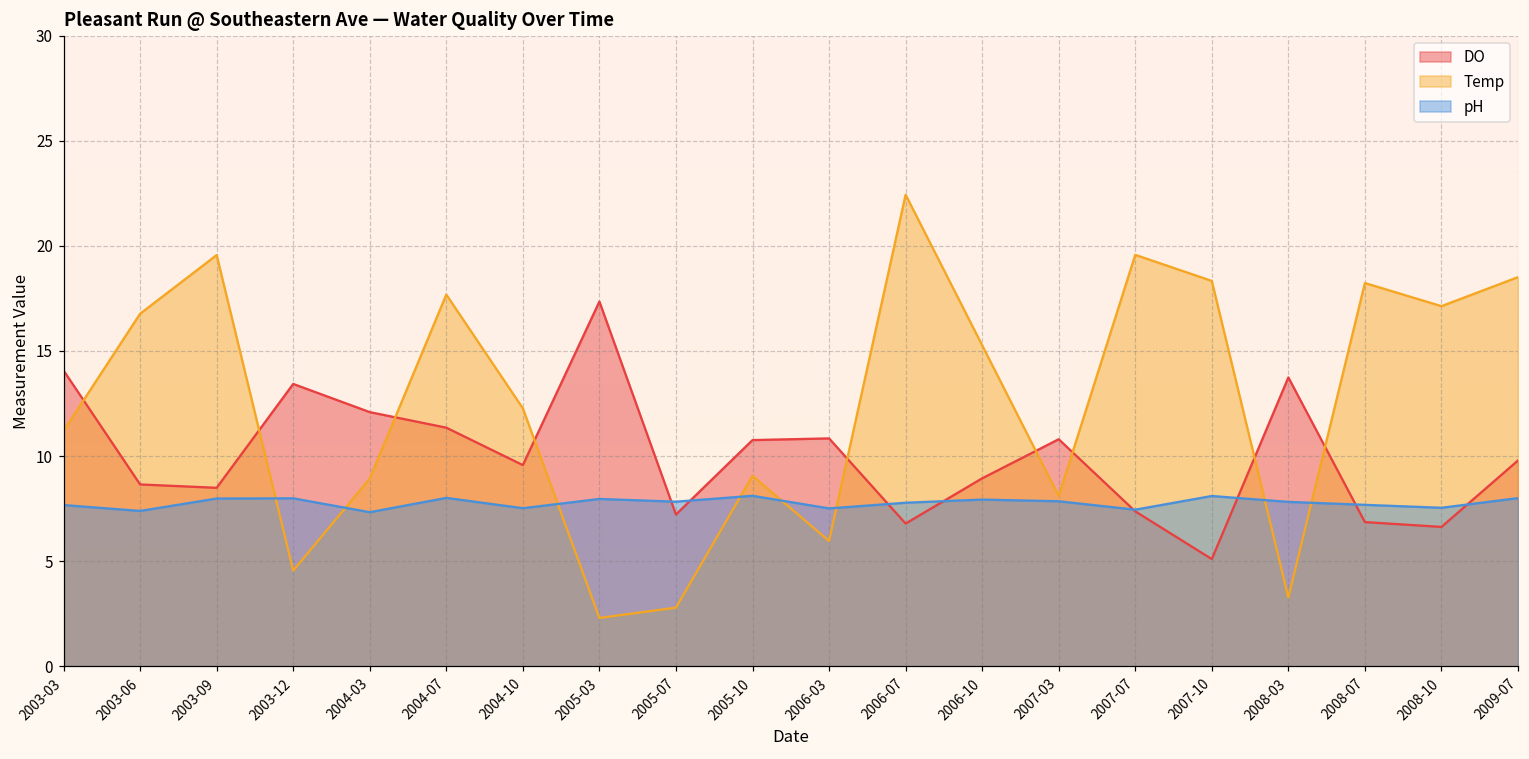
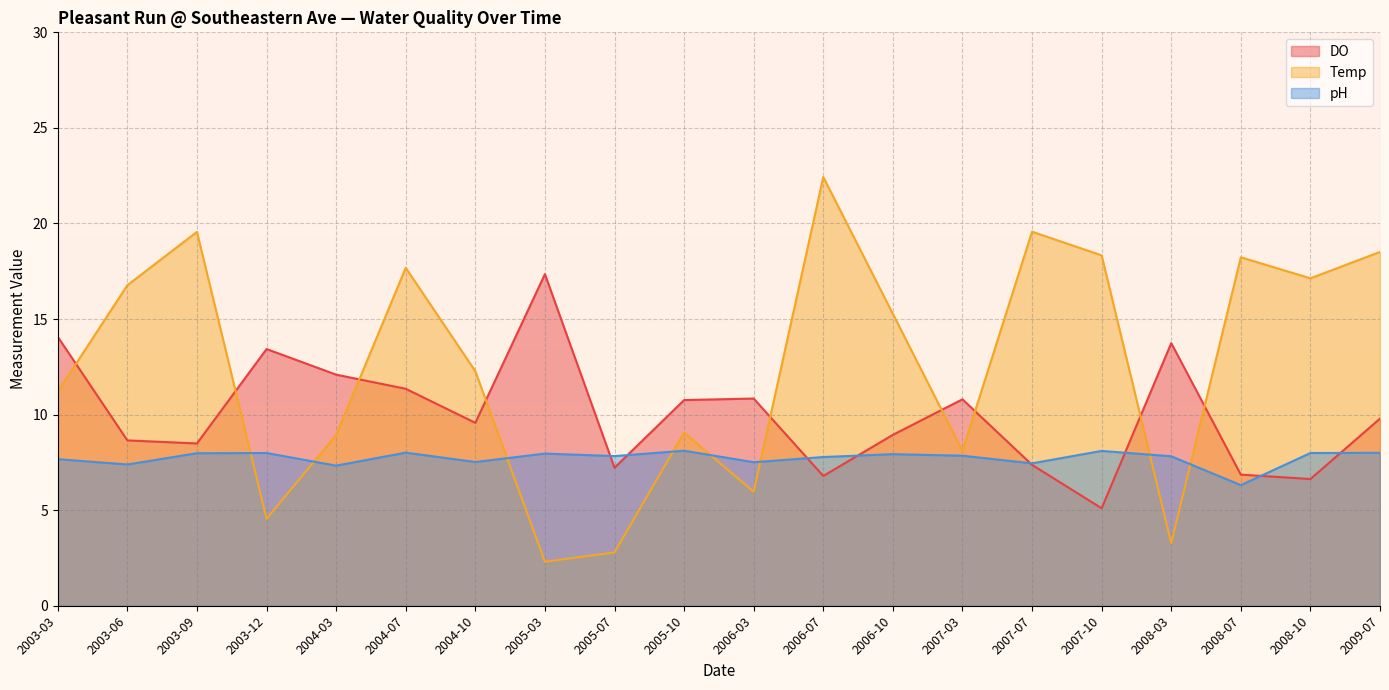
pH, 2008-07: 7.7 -> 6.3
pH, 2008-10: 7.5 -> 8.0
